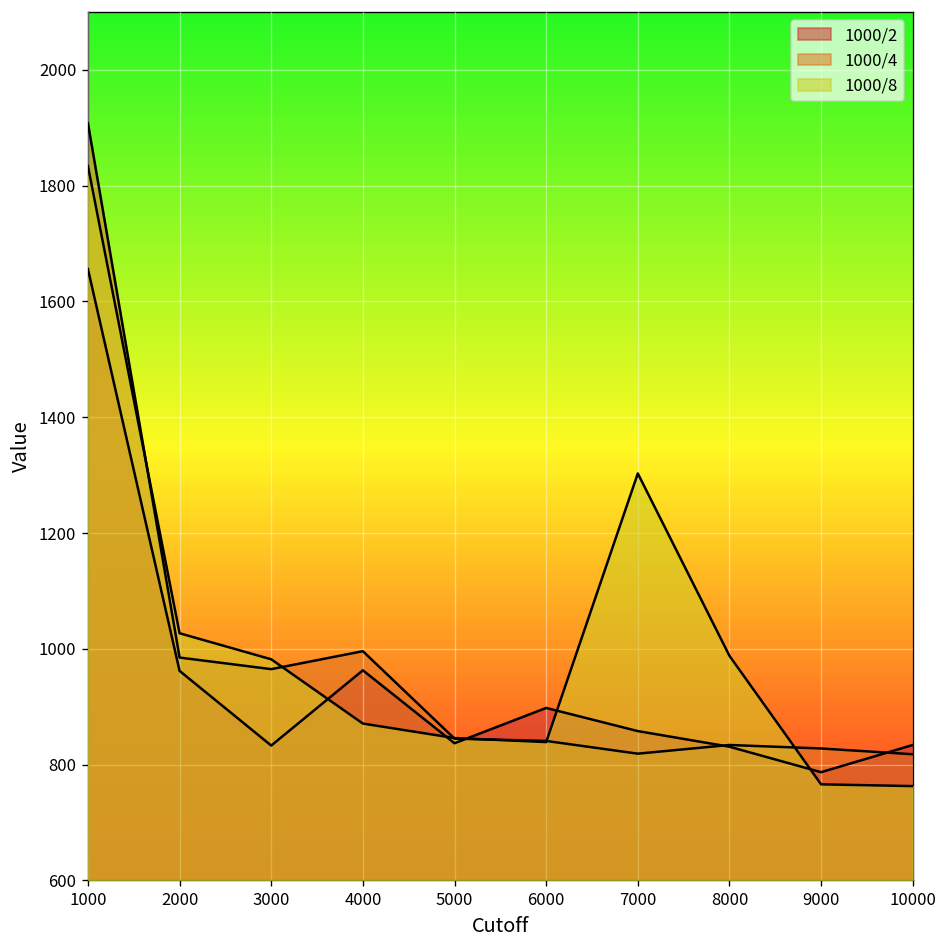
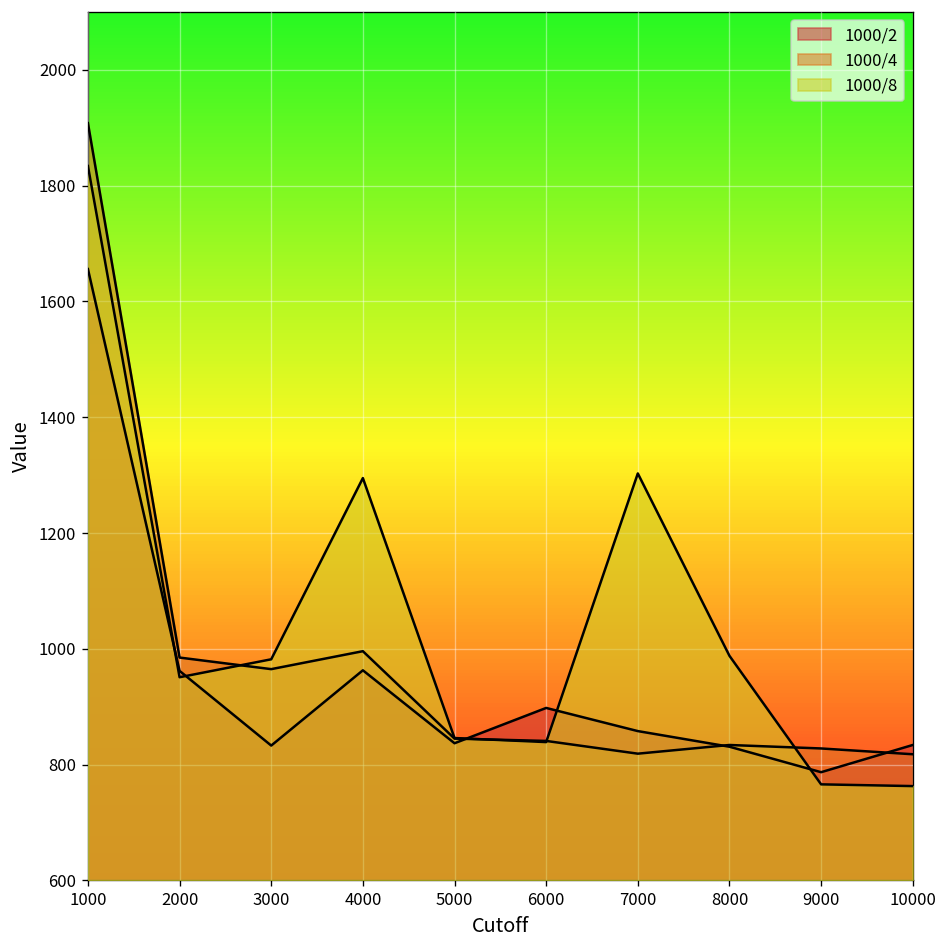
1000/8, 2000: 1030 -> 950
1000/8, 4000: 870 -> 1300
